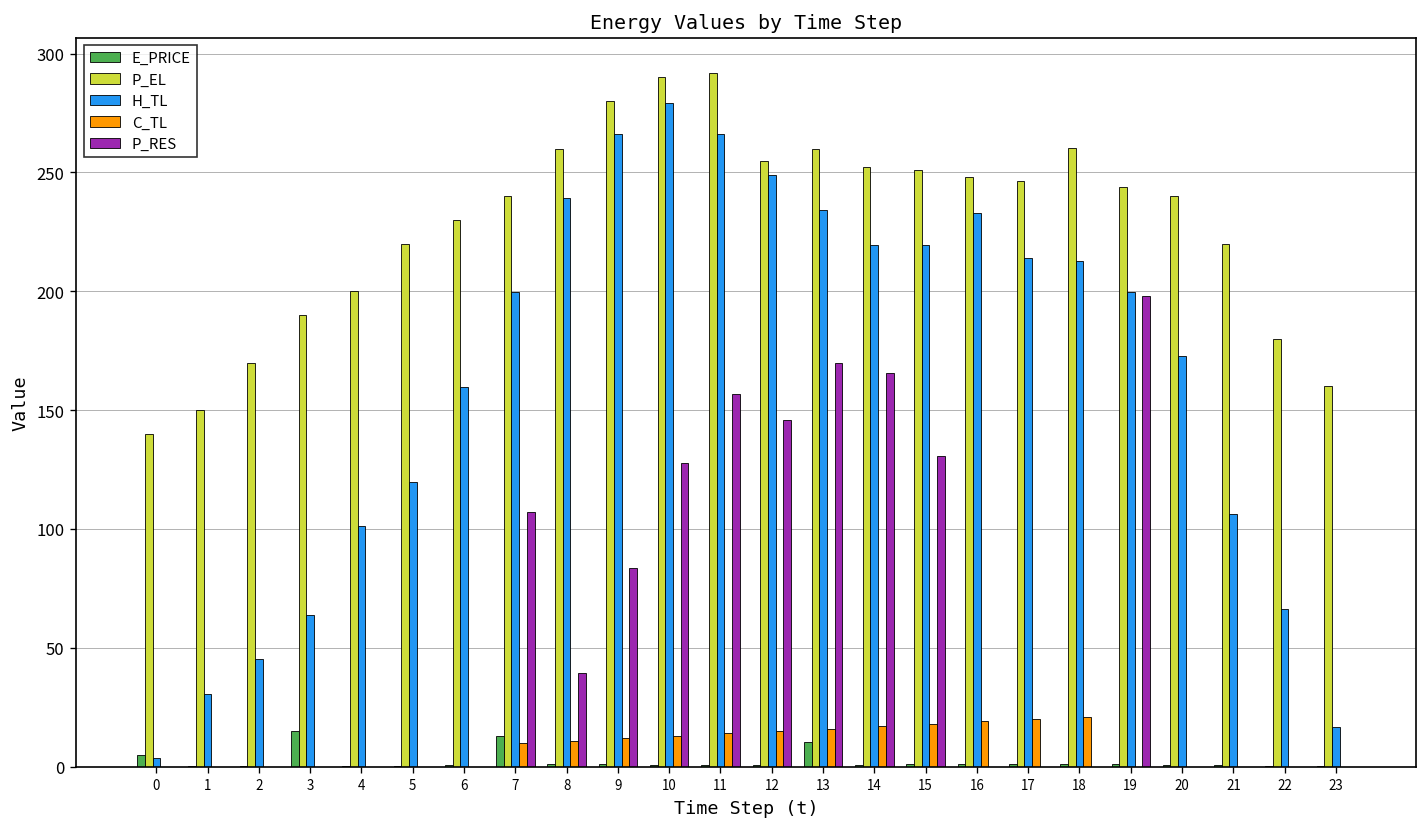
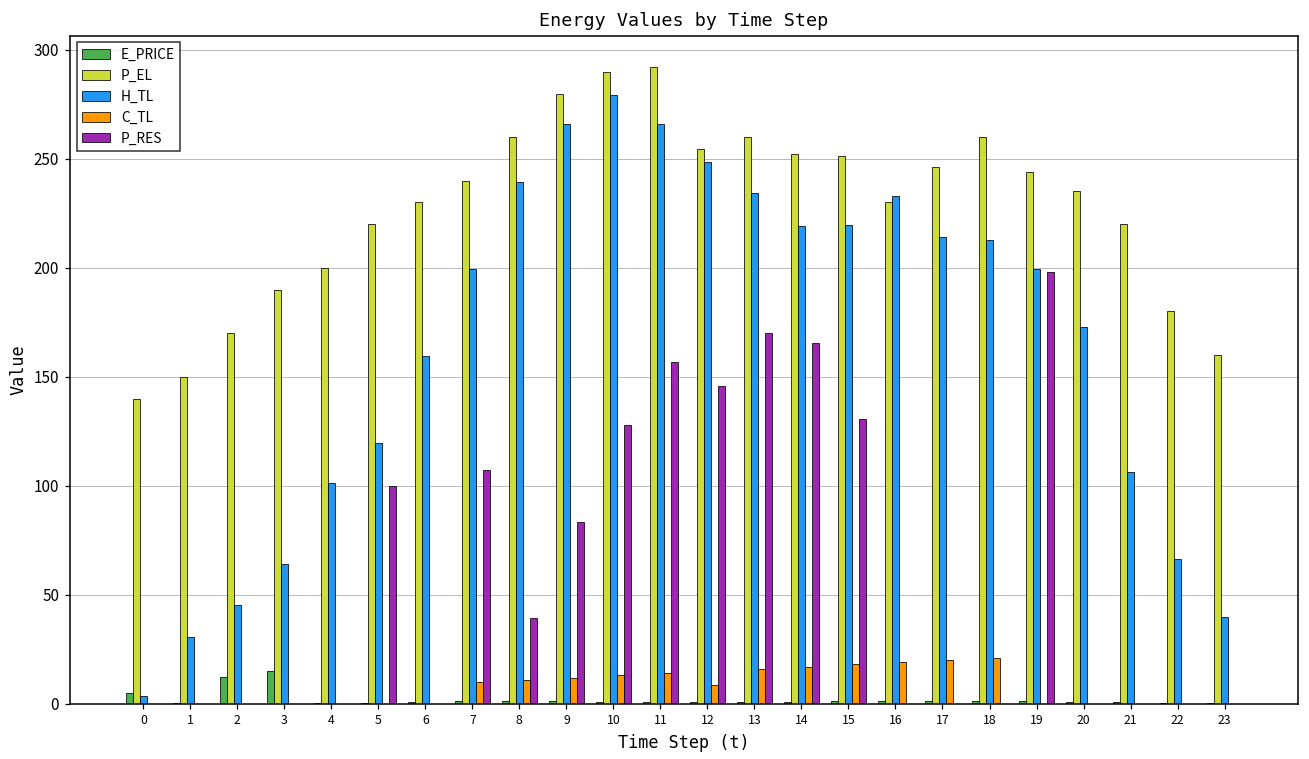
E_PRICE, 2: 0 -> 12
P_RES, 5: 0 -> 100
E_PRICE, 7: 13 -> 1
C_TL, 12: 15 -> 9
E_PRICE, 13: 10 -> 1
P_EL, 16: 248 -> 230
P_EL, 20: 240 -> 235
H_TL, 23: 17 -> 40
